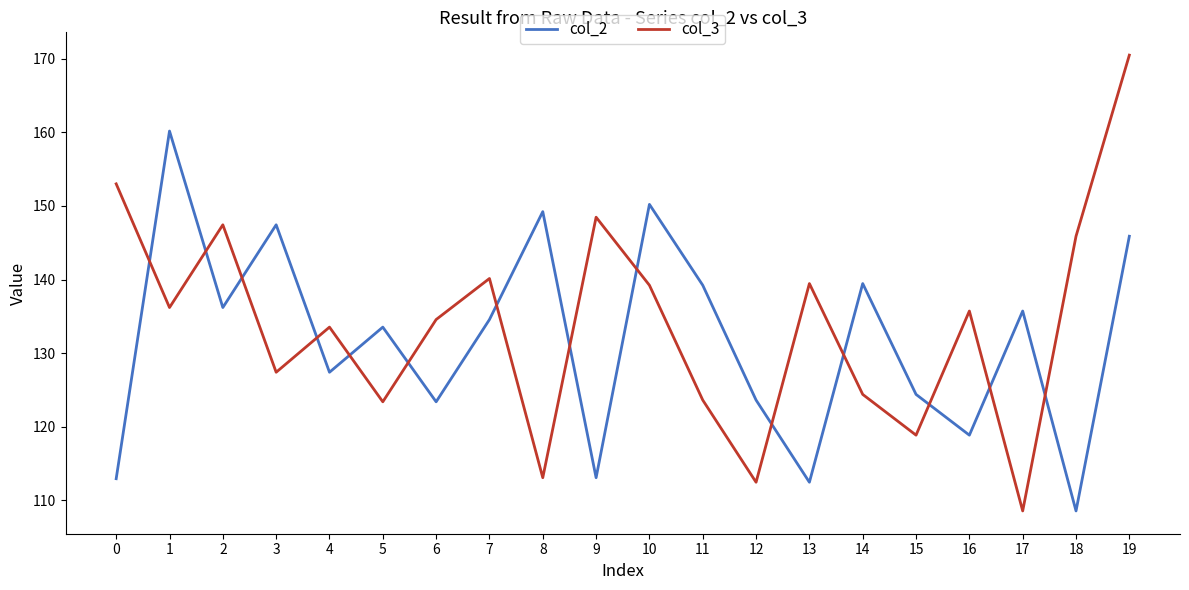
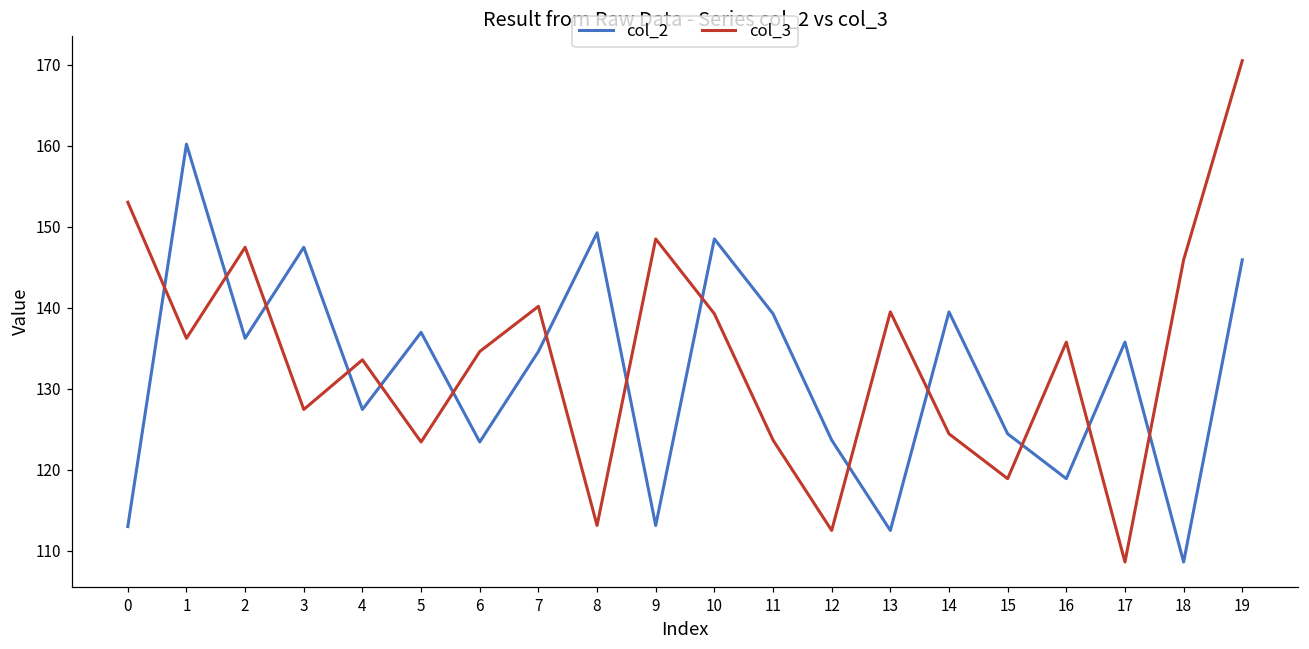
col_2, 5: 134 -> 137
col_2, 10: 150 -> 148
